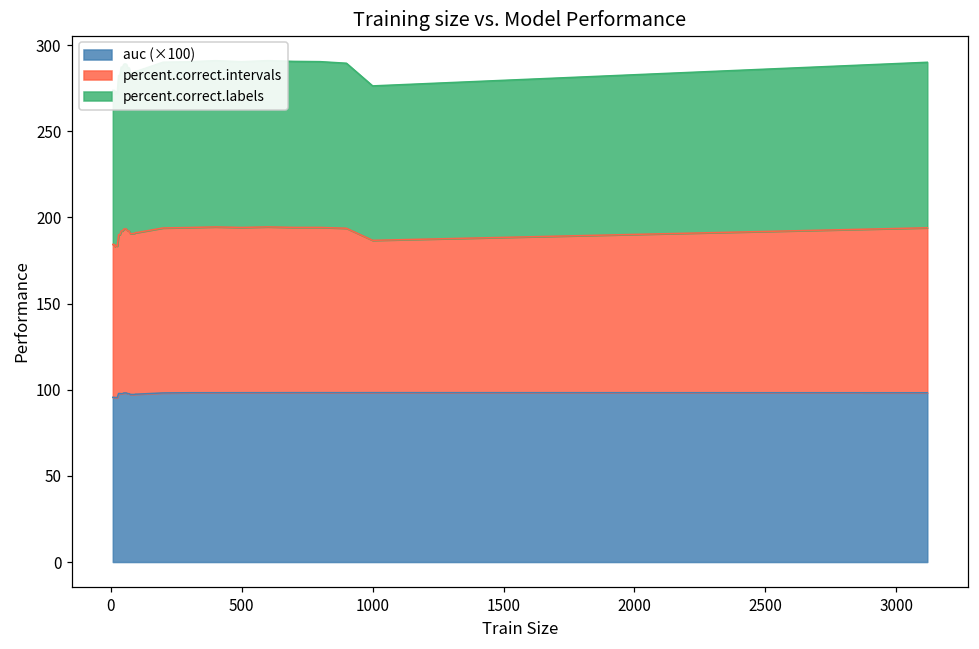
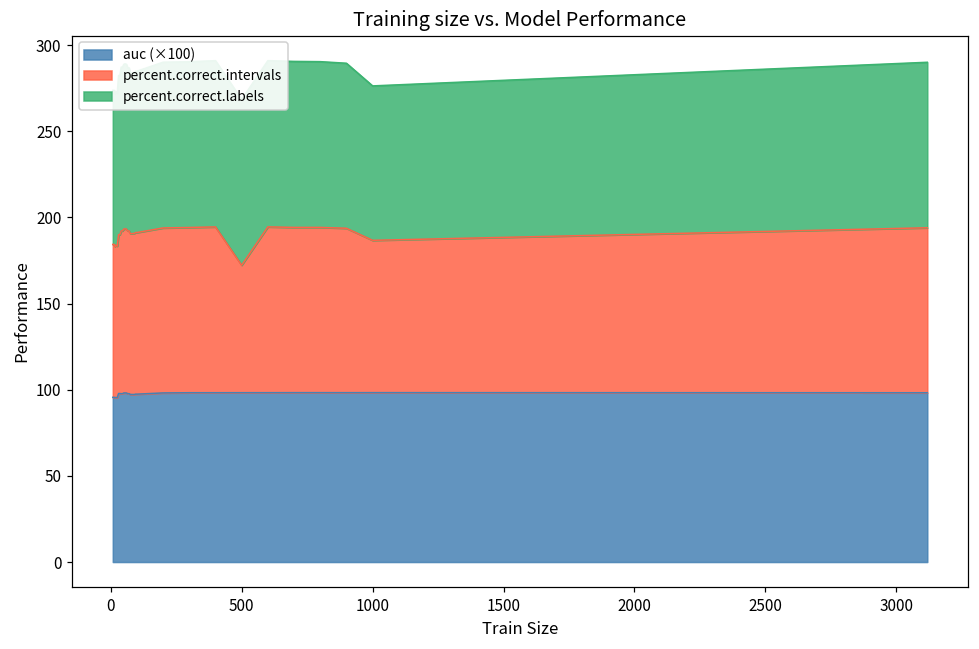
percent.correct.intervals, 500: 96 -> 74
